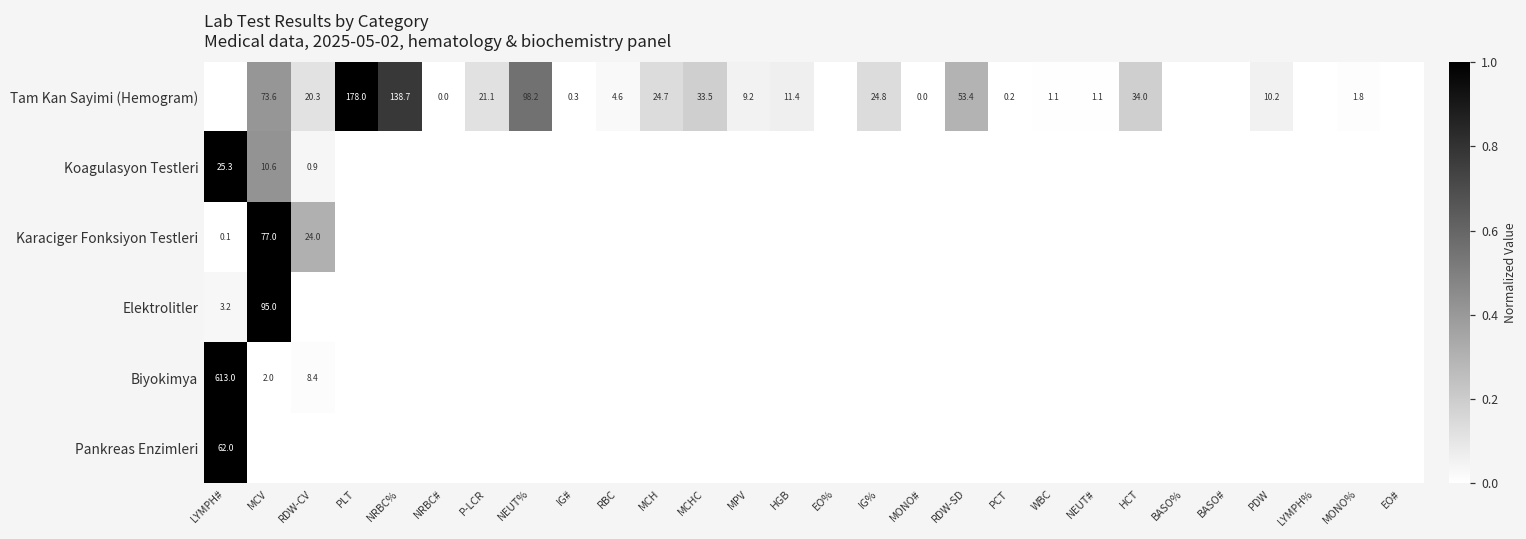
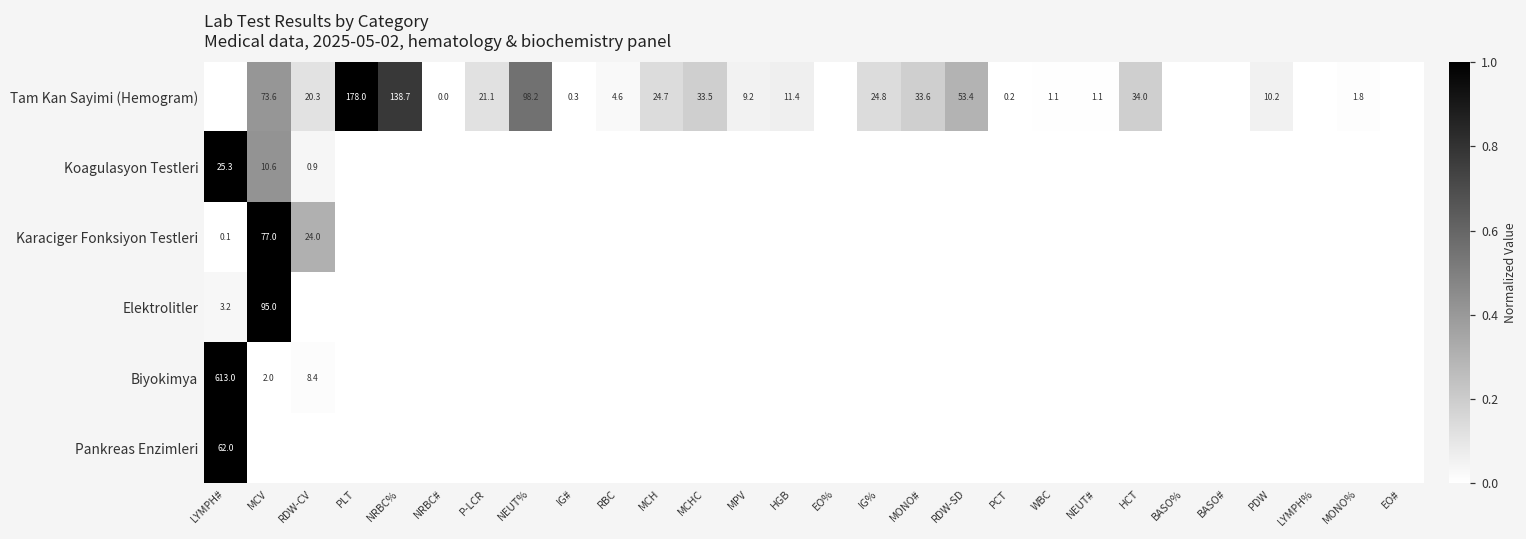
Tam Kan Sayimi (Hemogram), MONO#: 0.0 -> 33.6
